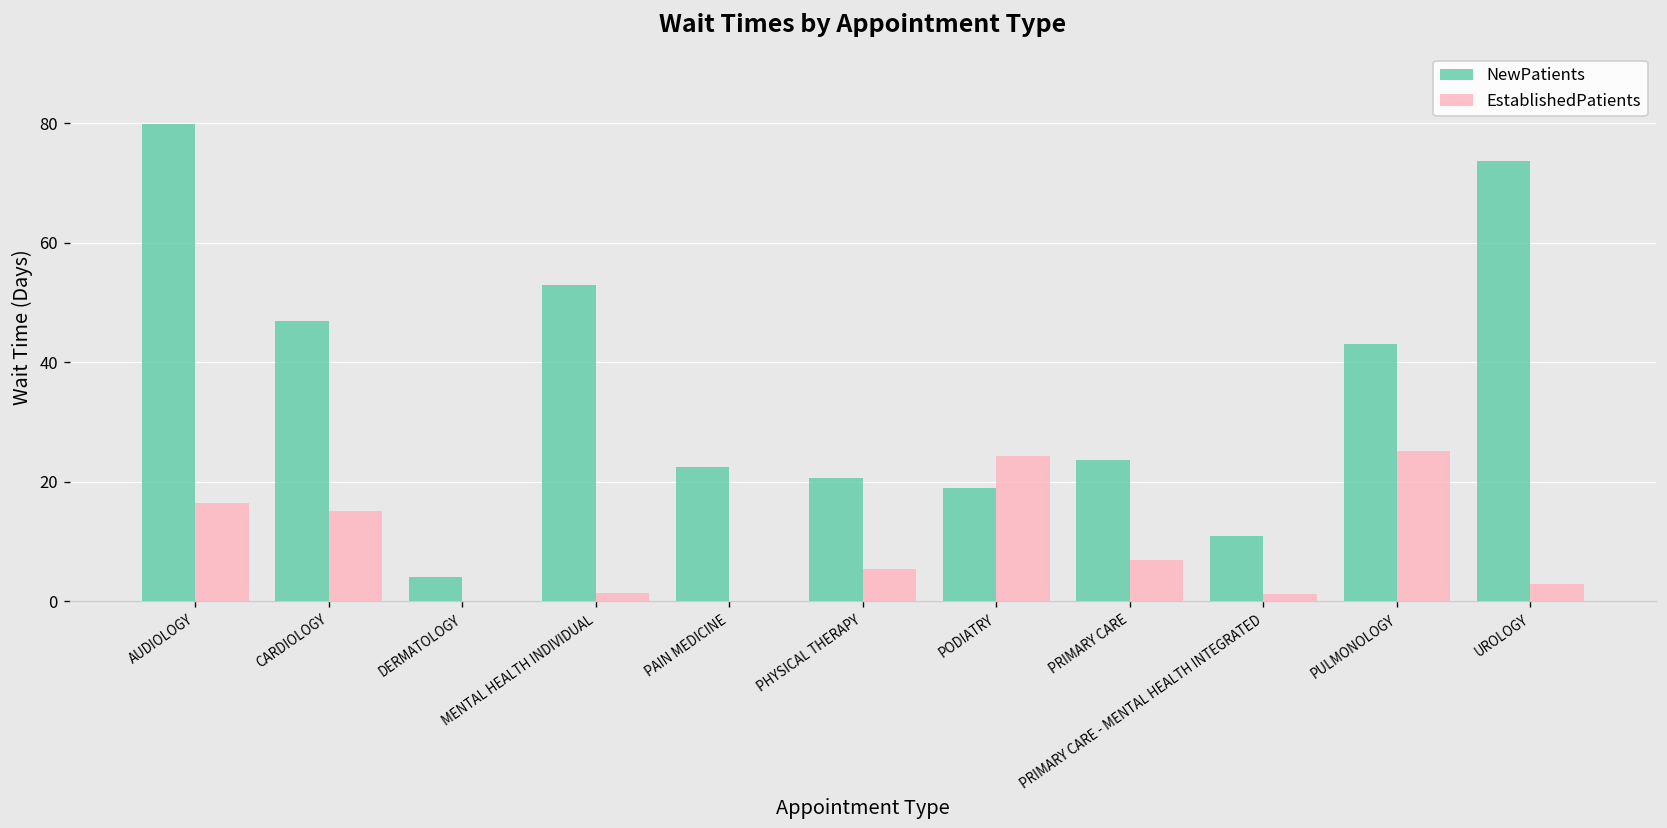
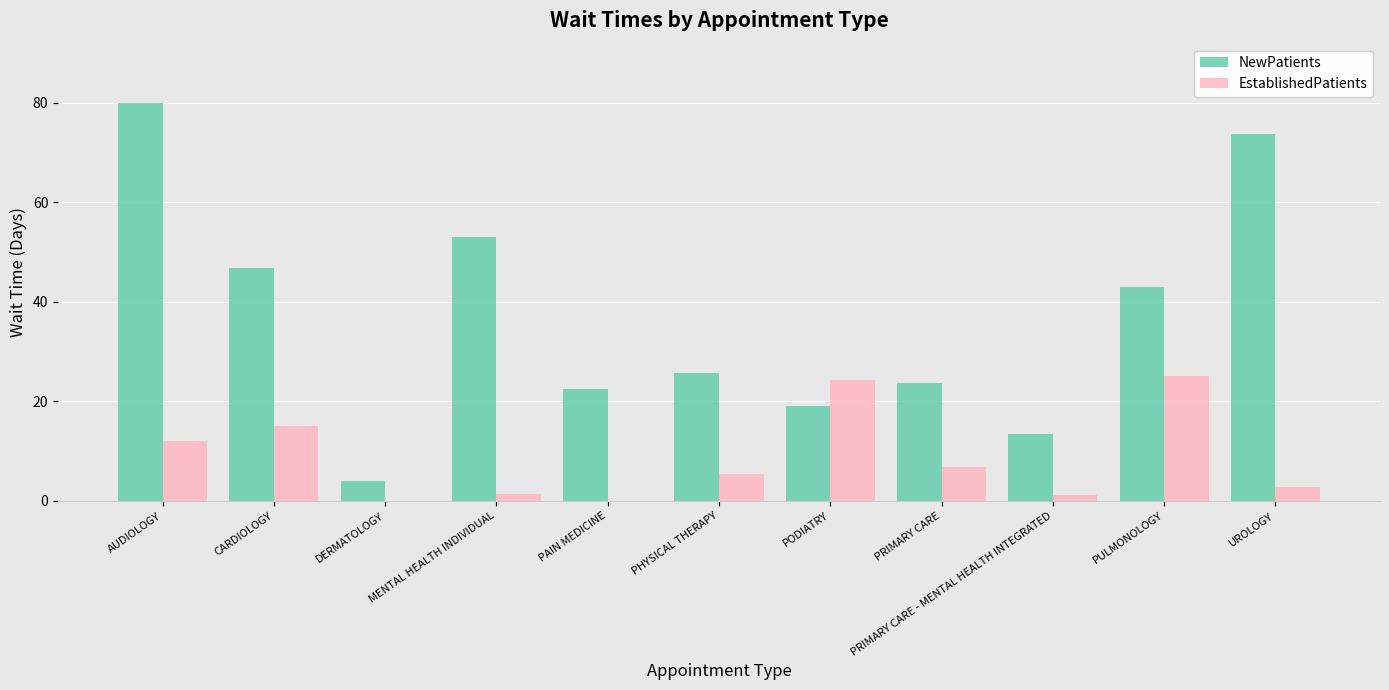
EstablishedPatients, AUDIOLOGY: 16 -> 12
NewPatients, PHYSICAL THERAPY: 21 -> 26
NewPatients, PRIMARY CARE - MENTAL HEALTH INTEGRATED: 11 -> 13
